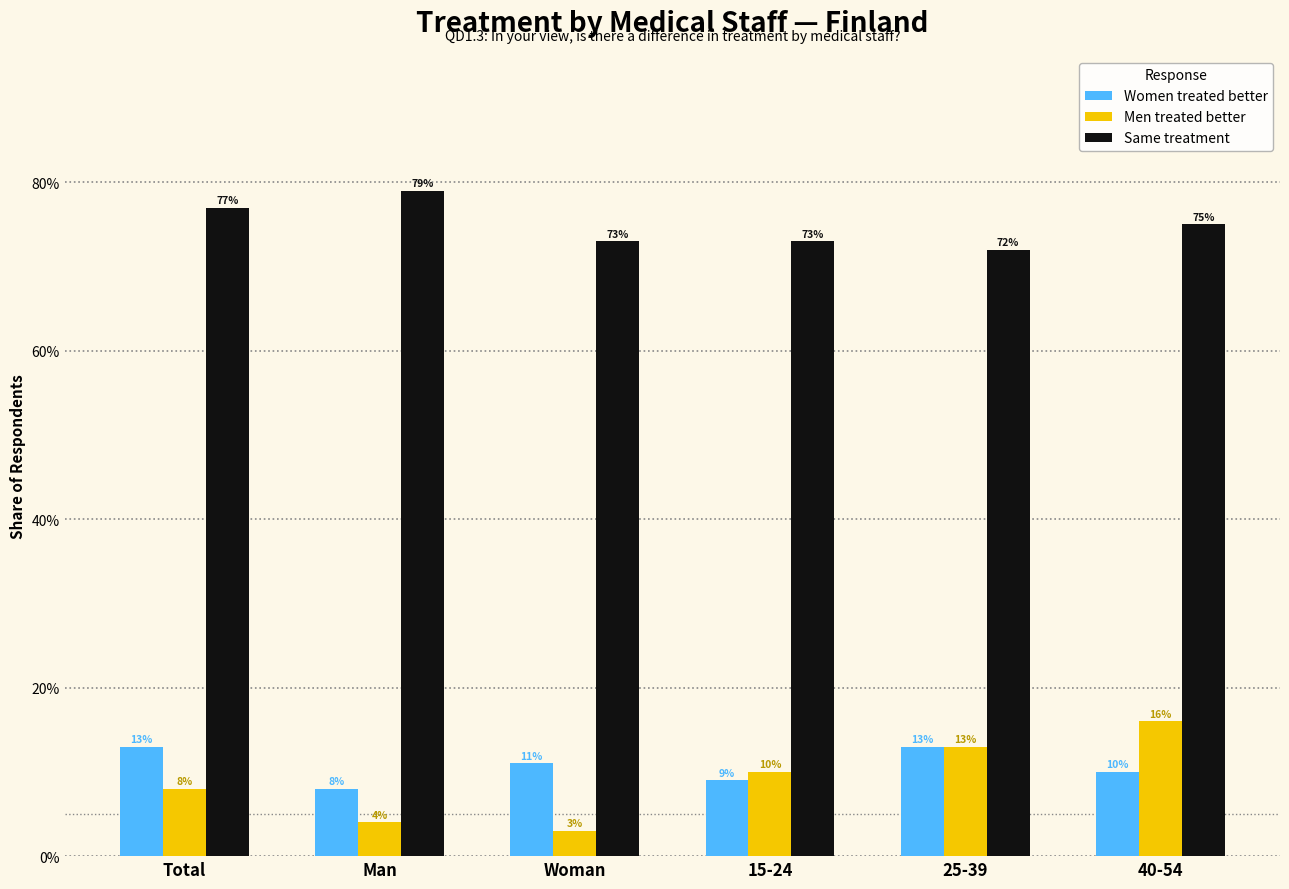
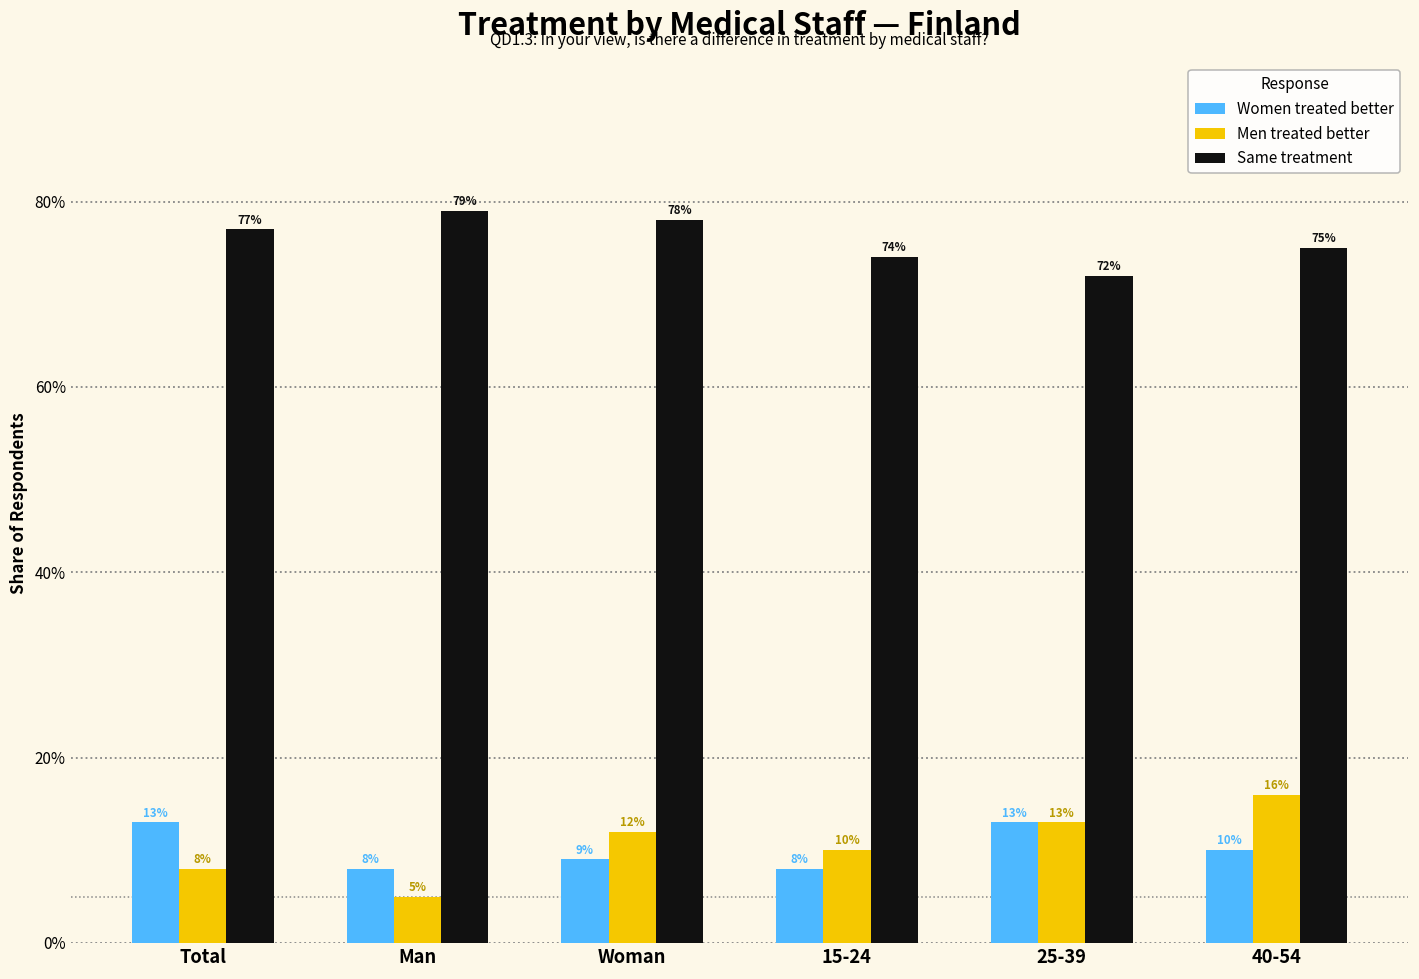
Men treated better, Man: 4% -> 5%
Women treated better, Woman: 11% -> 9%
Men treated better, Woman: 3% -> 12%
Same treatment, Woman: 73% -> 78%
Women treated better, 15-24: 9% -> 8%
Same treatment, 15-24: 73% -> 74%
